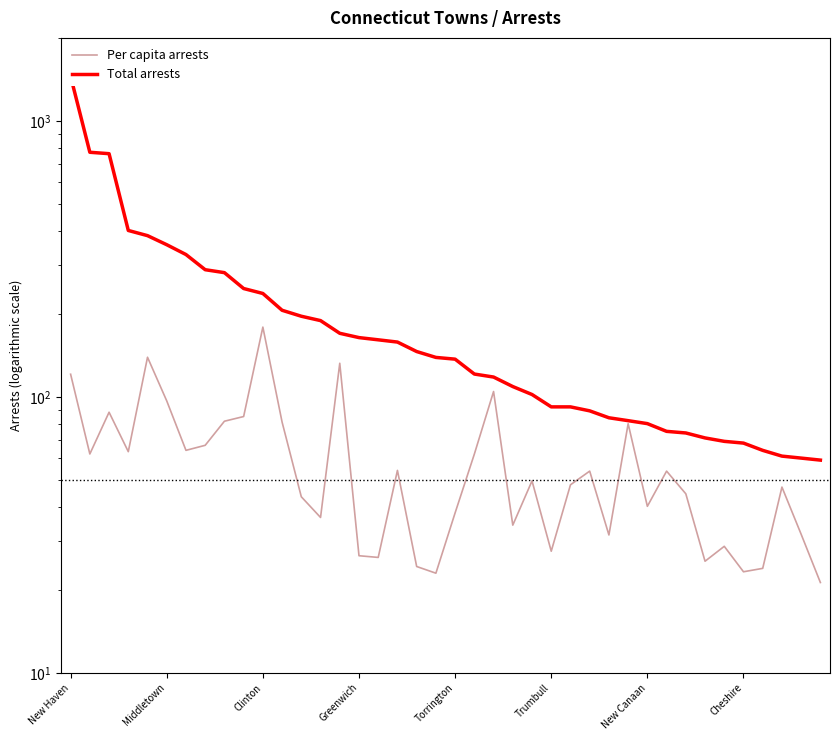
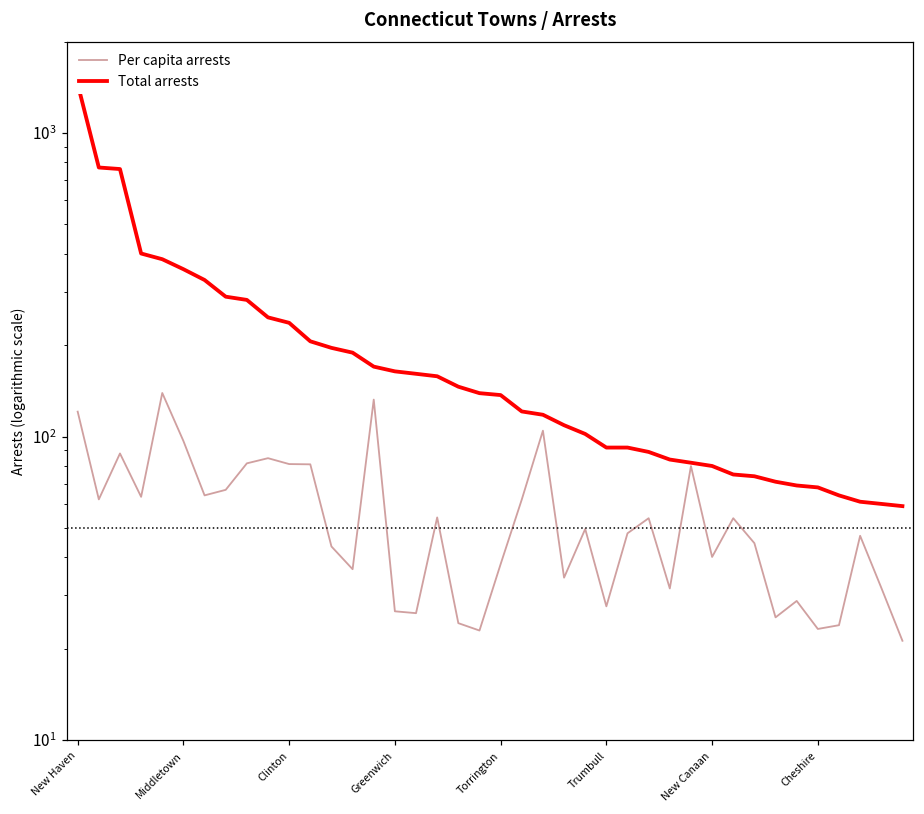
Per capita arrests, Clinton: 180 -> 81
